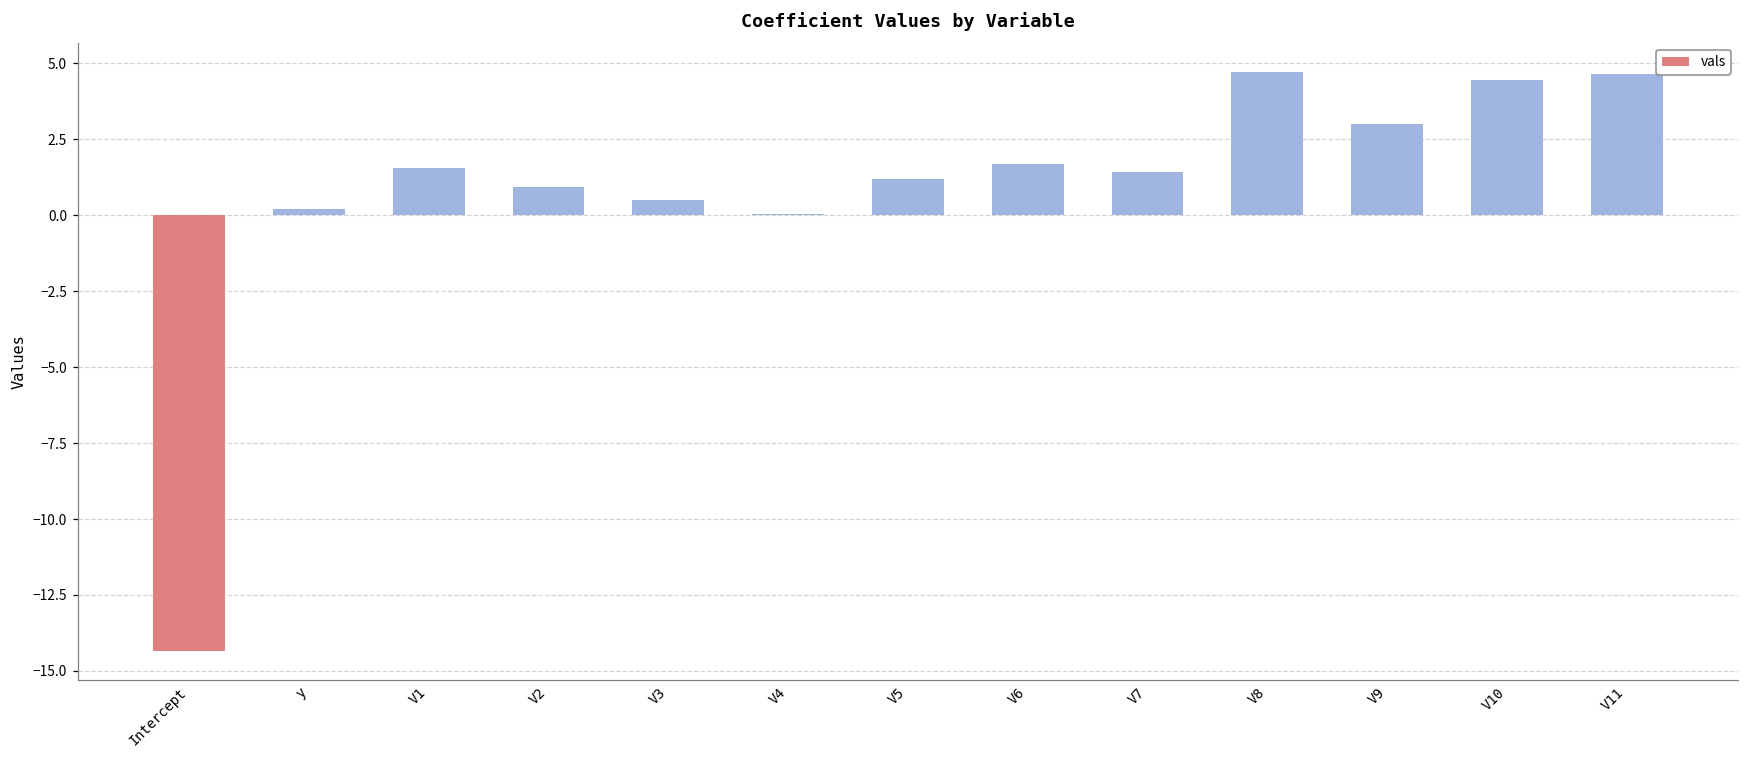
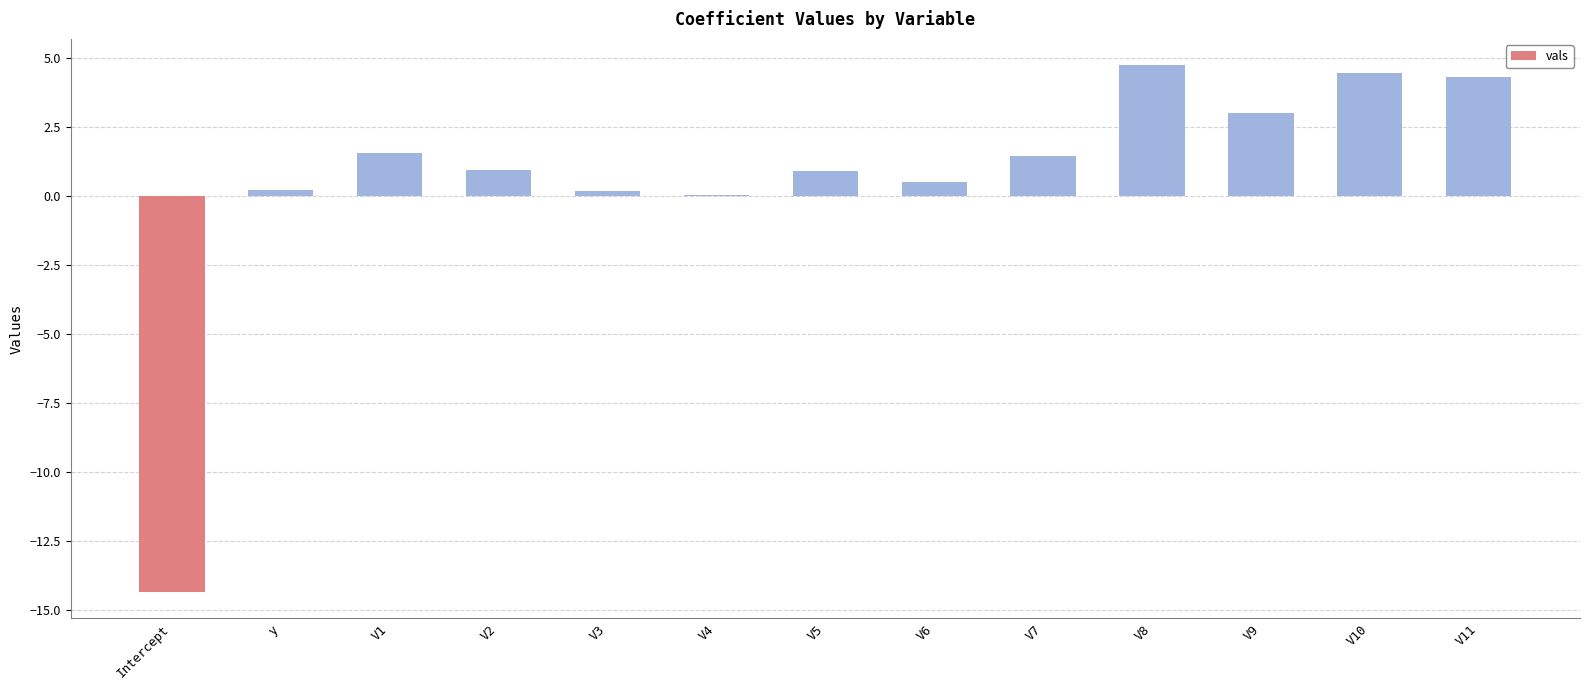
V3: 0.5 -> 0.2
V5: 1.2 -> 0.9
V6: 1.7 -> 0.5
V11: 4.7 -> 4.3
